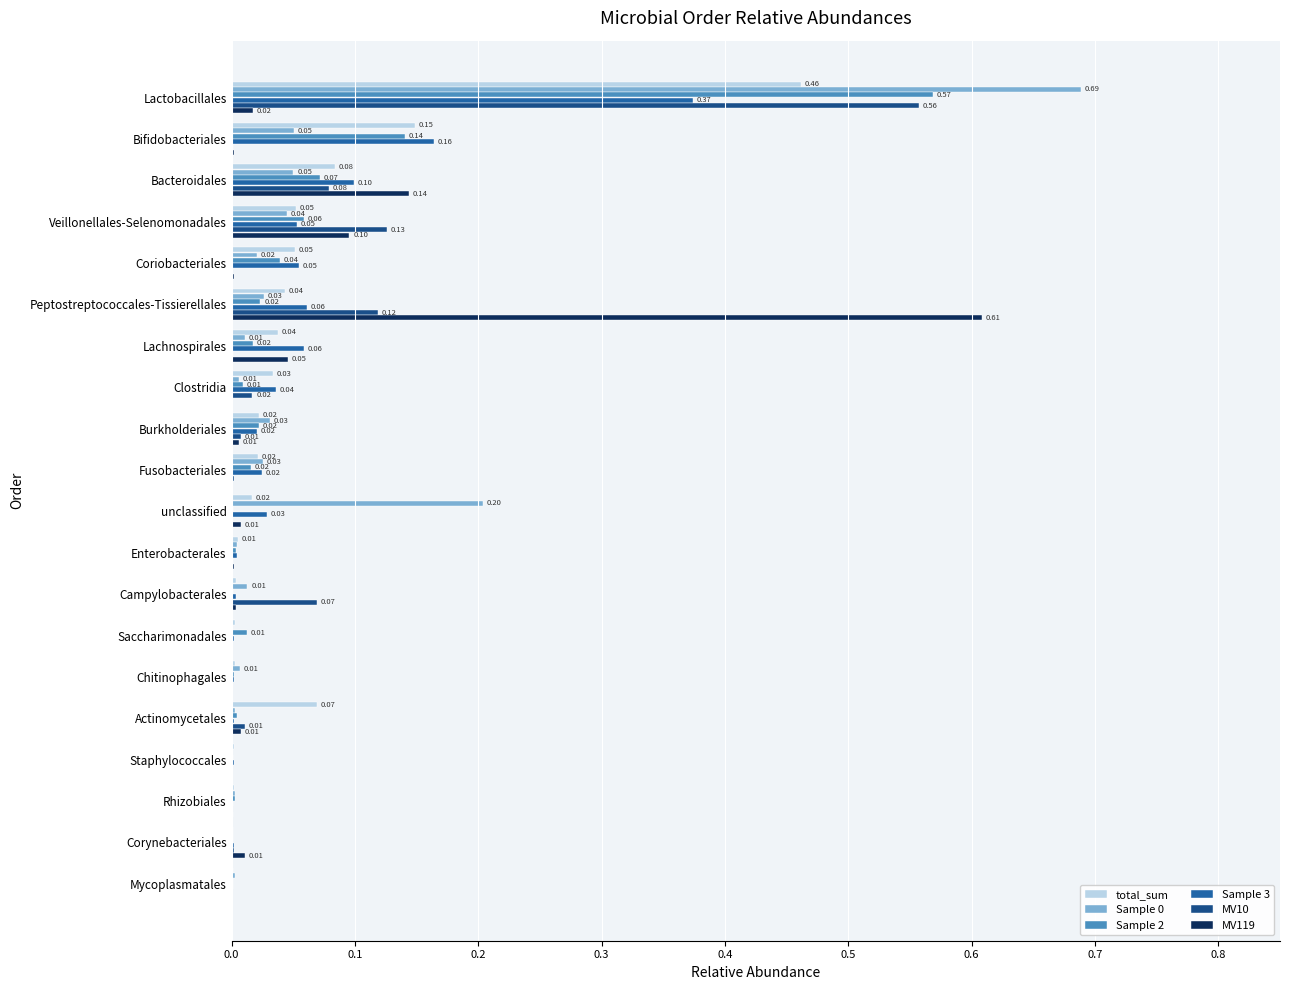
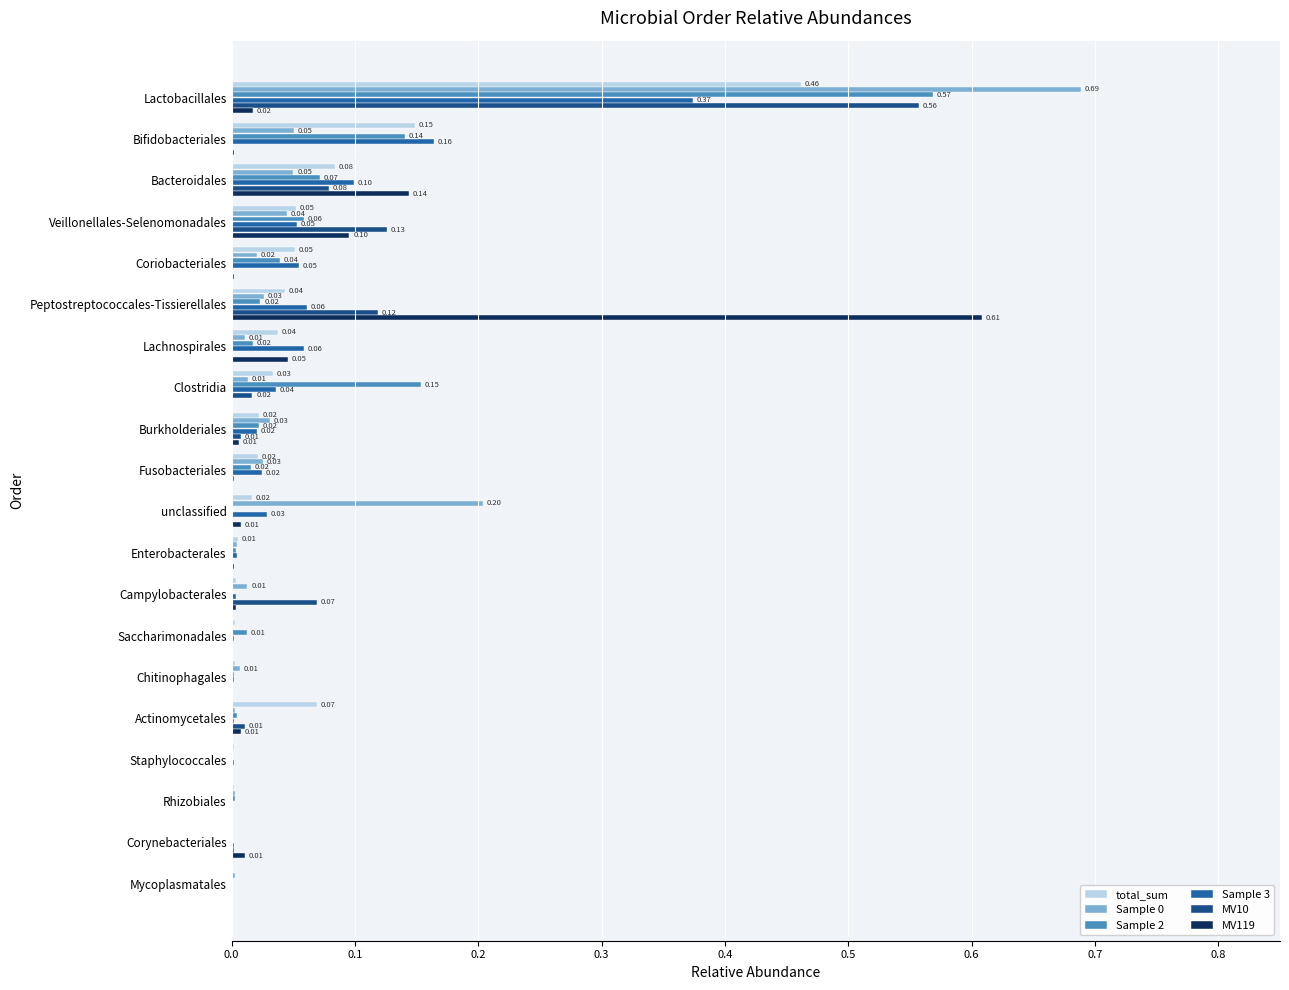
Sample 0, Clostridia: 0.006 -> 0.013
Sample 2, Clostridia: 0.01 -> 0.15
